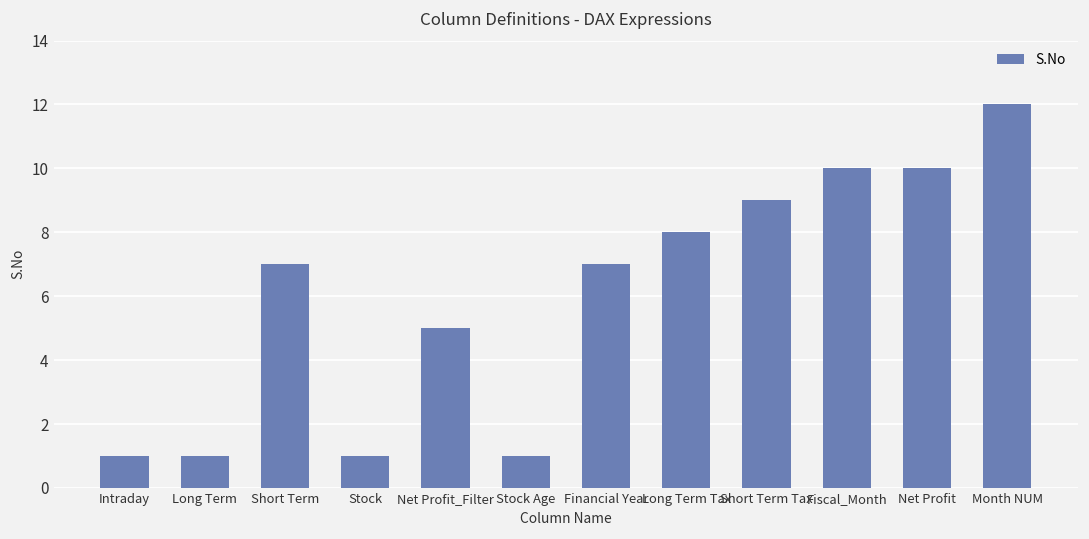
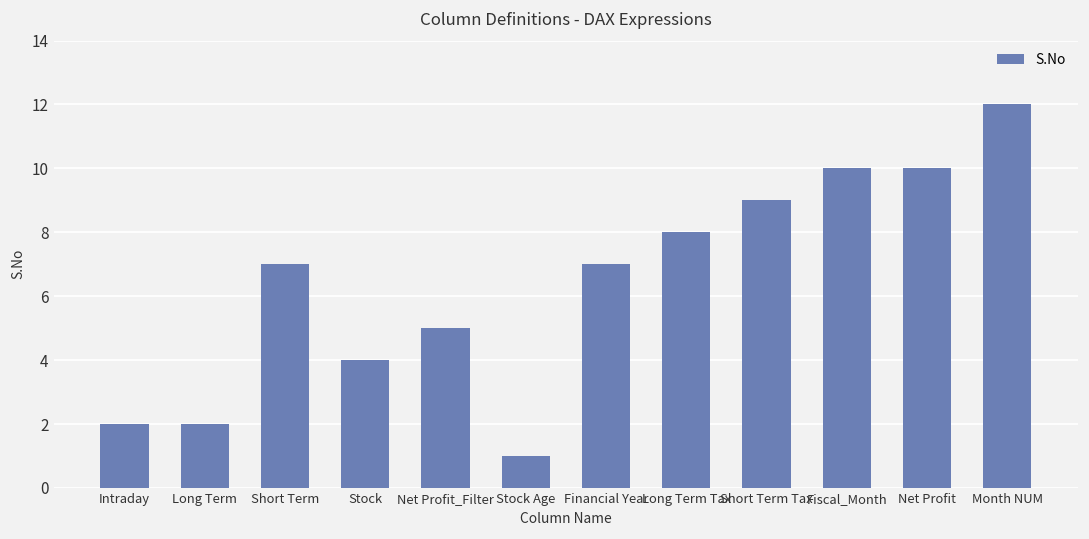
Intraday: 1 -> 2
Long Term: 1 -> 2
Stock: 1 -> 4
